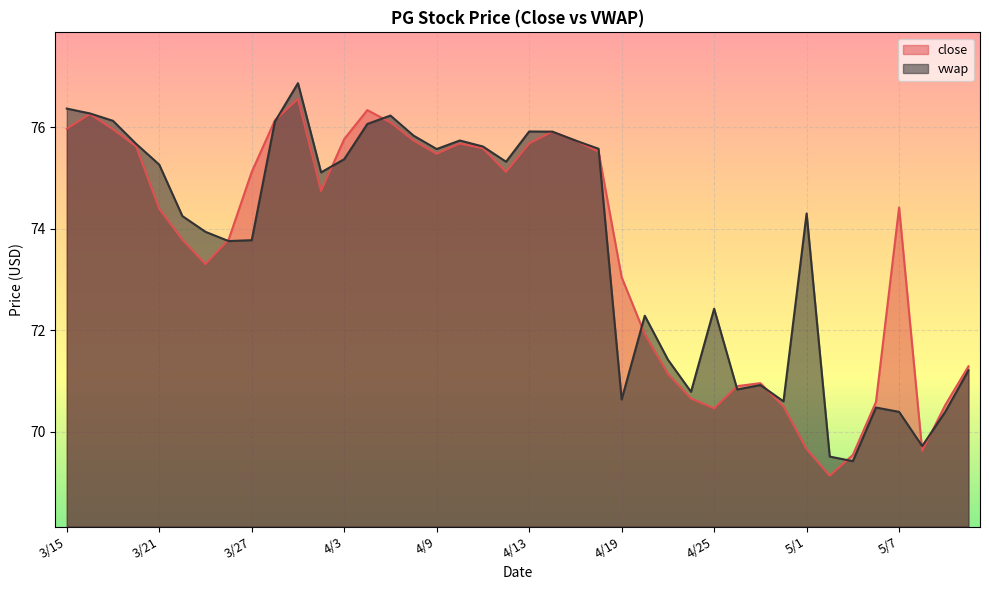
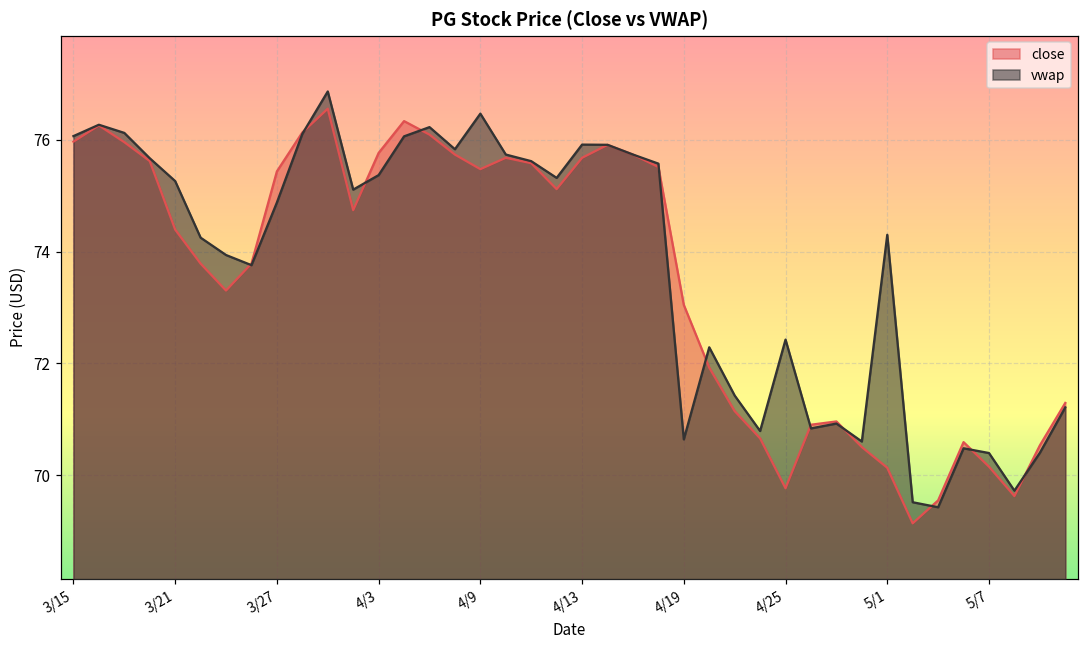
vwap, 3/15: 76.4 -> 76.1
close, 3/27: 75.1 -> 75.4
vwap, 3/27: 73.8 -> 74.9
vwap, 4/9: 75.6 -> 76.5
close, 4/25: 70.5 -> 69.8
close, 5/1: 69.7 -> 70.1
close, 5/7: 74.4 -> 70.2
